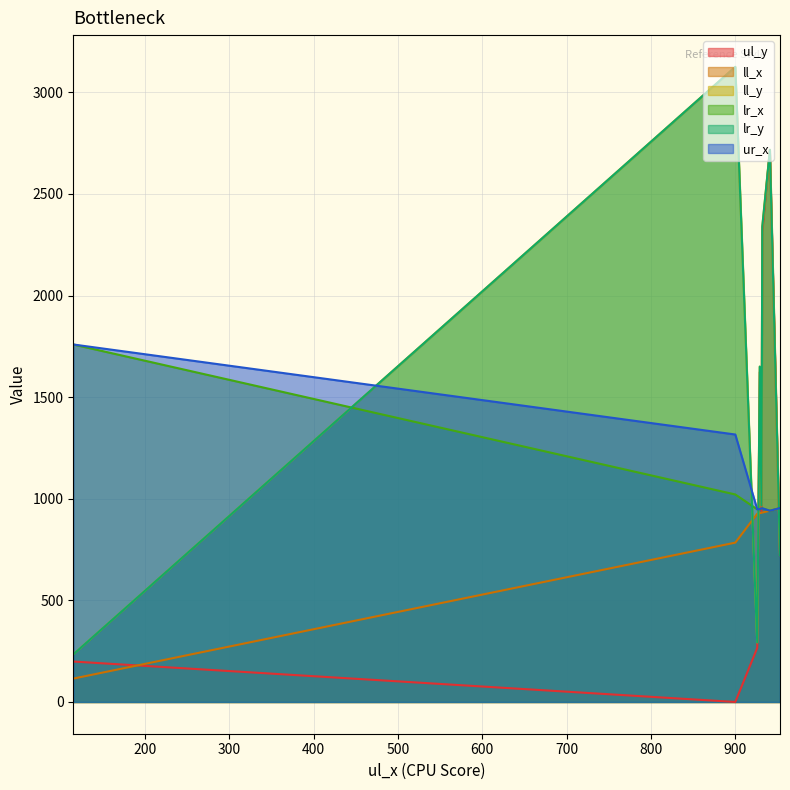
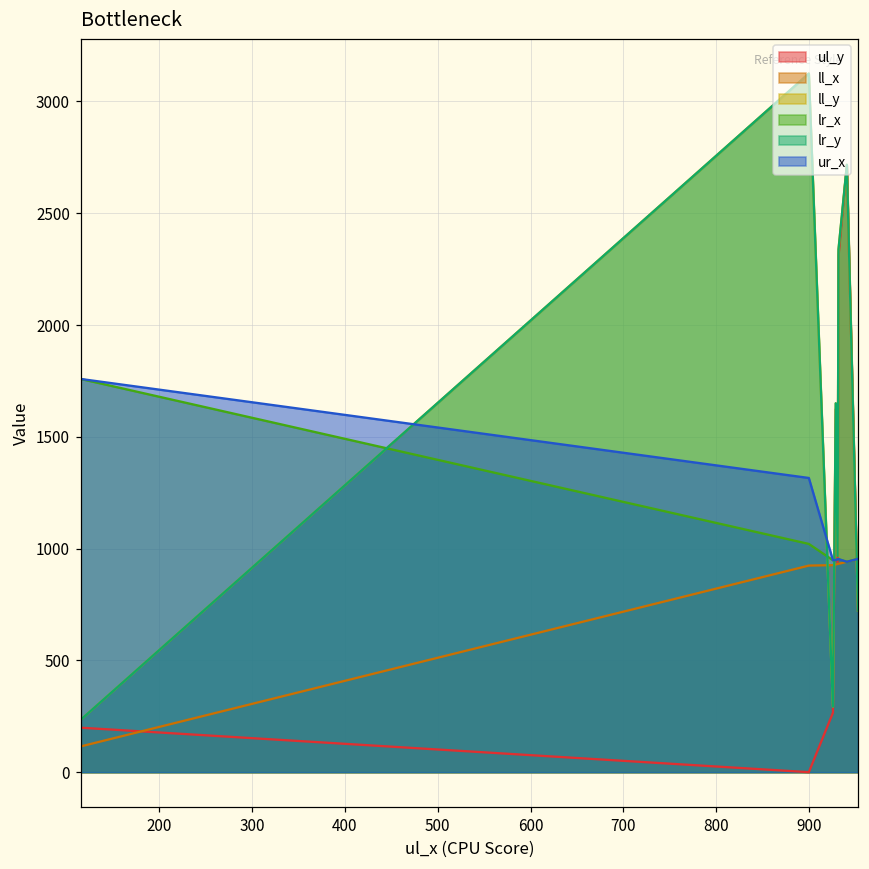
ll_x, 900: 780 -> 920
